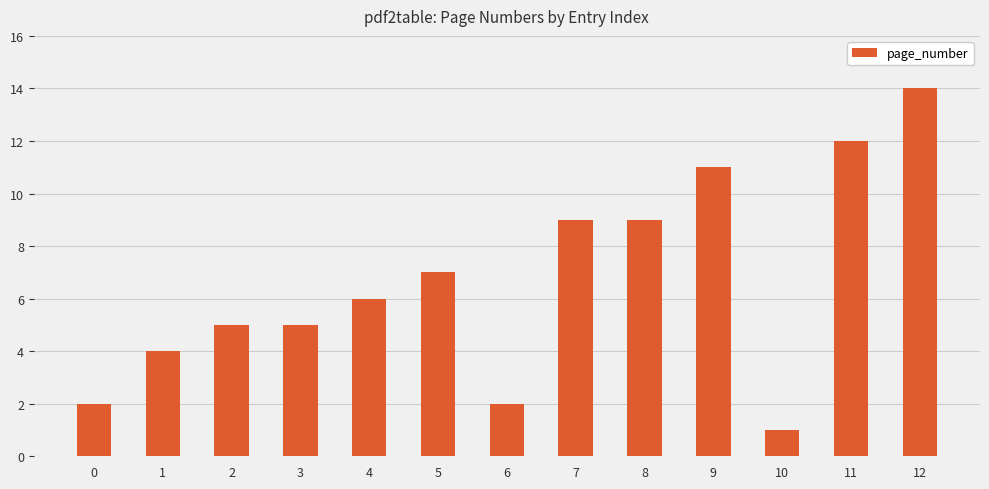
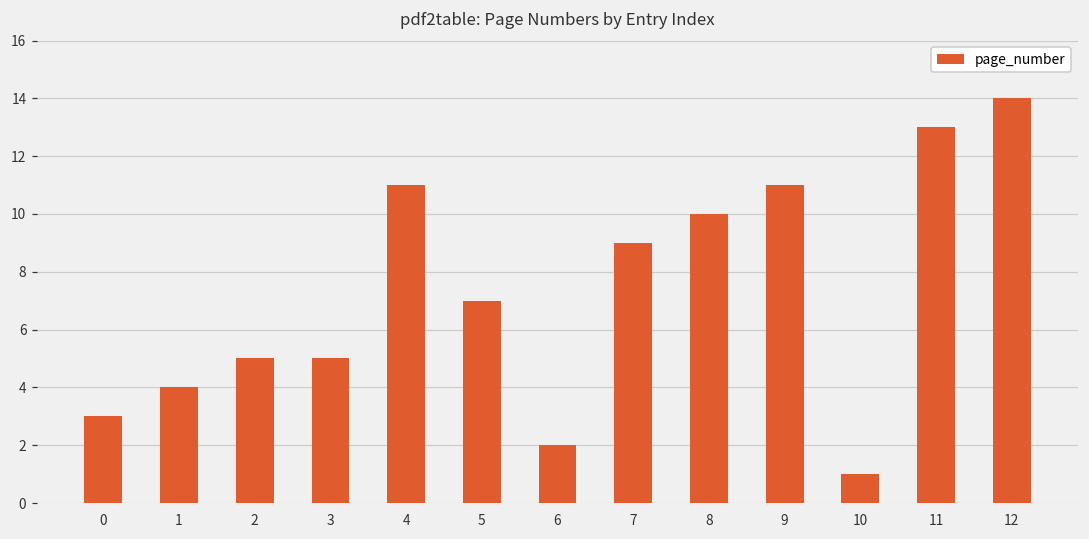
0: 2 -> 3
4: 6 -> 11
8: 9 -> 10
11: 12 -> 13
